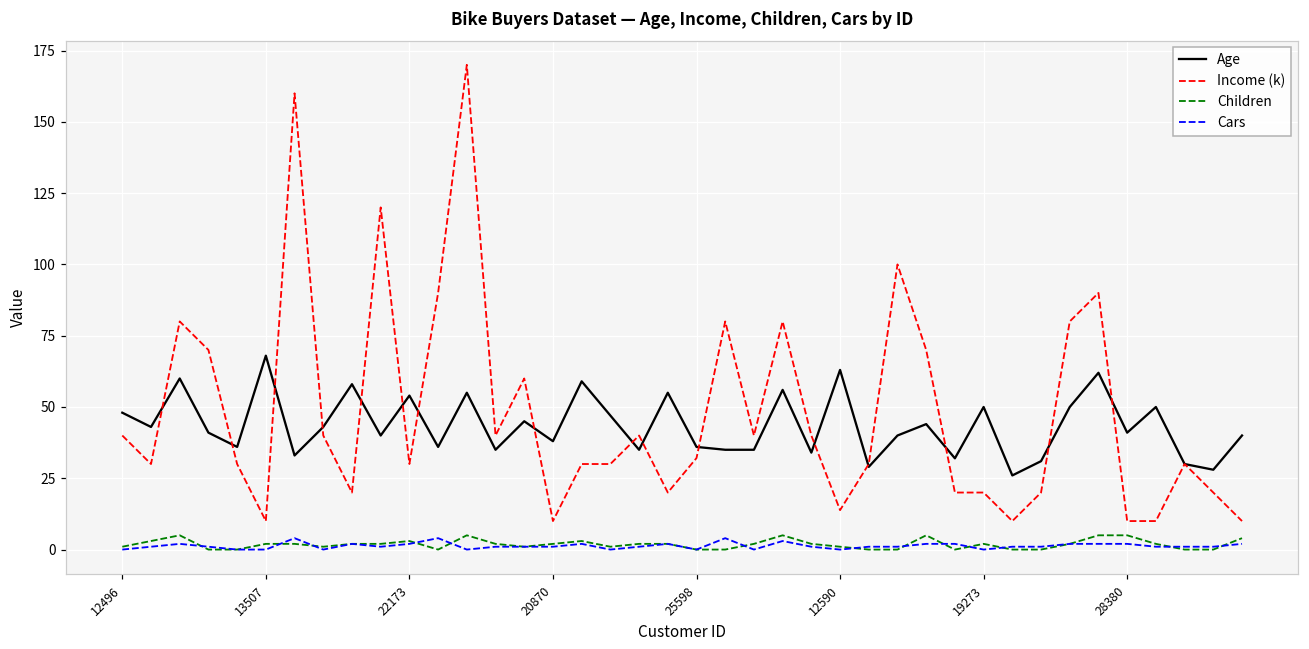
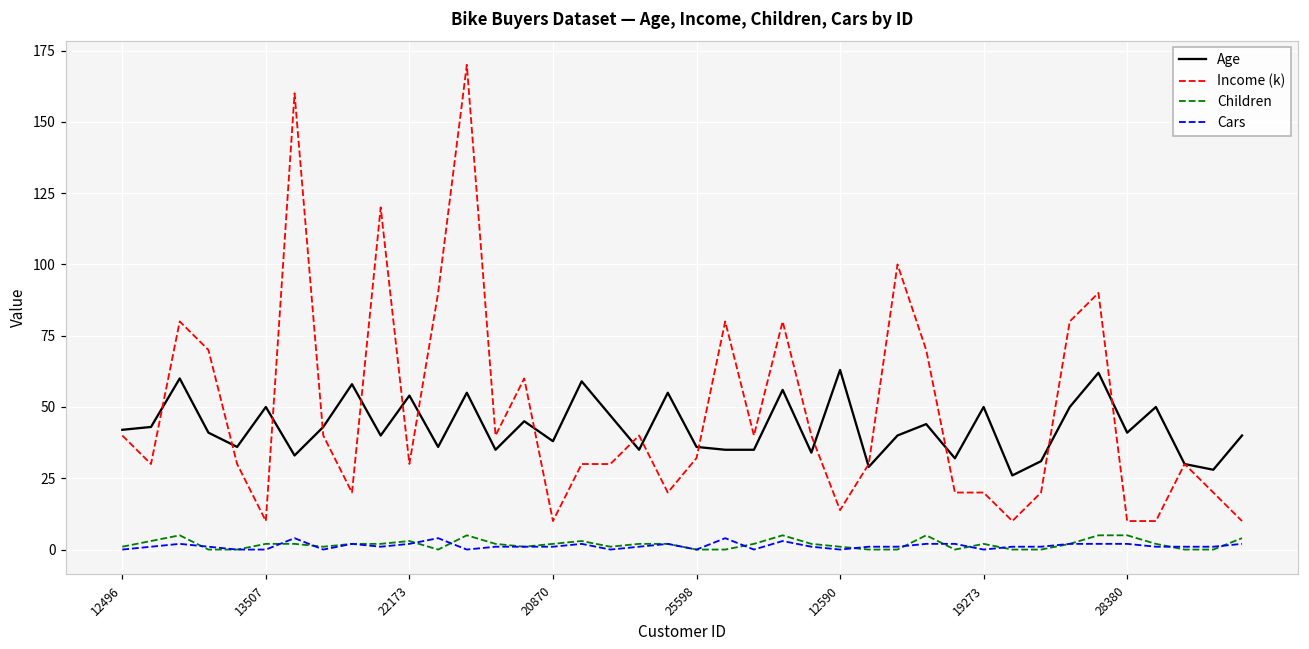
Age, 12496: 48 -> 42
Age, 13507: 68 -> 50
